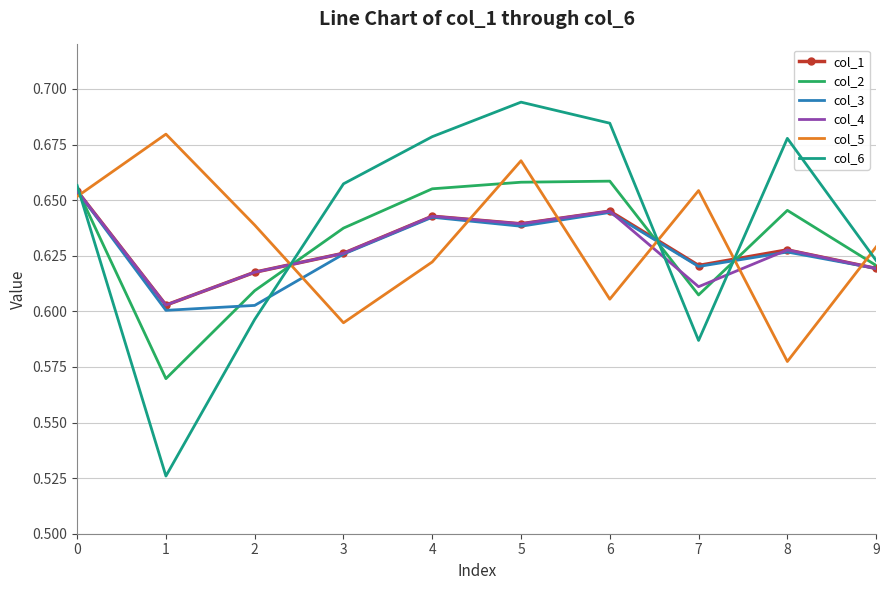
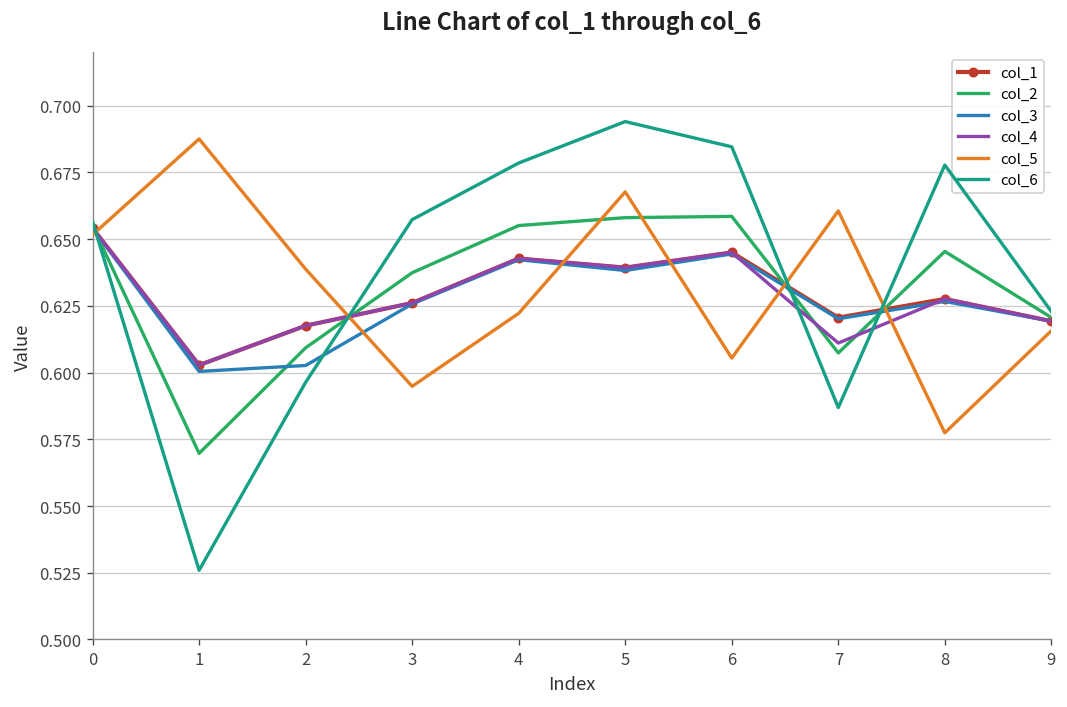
col_5, 1: 0.680 -> 0.688
col_5, 7: 0.654 -> 0.661
col_5, 9: 0.629 -> 0.616
